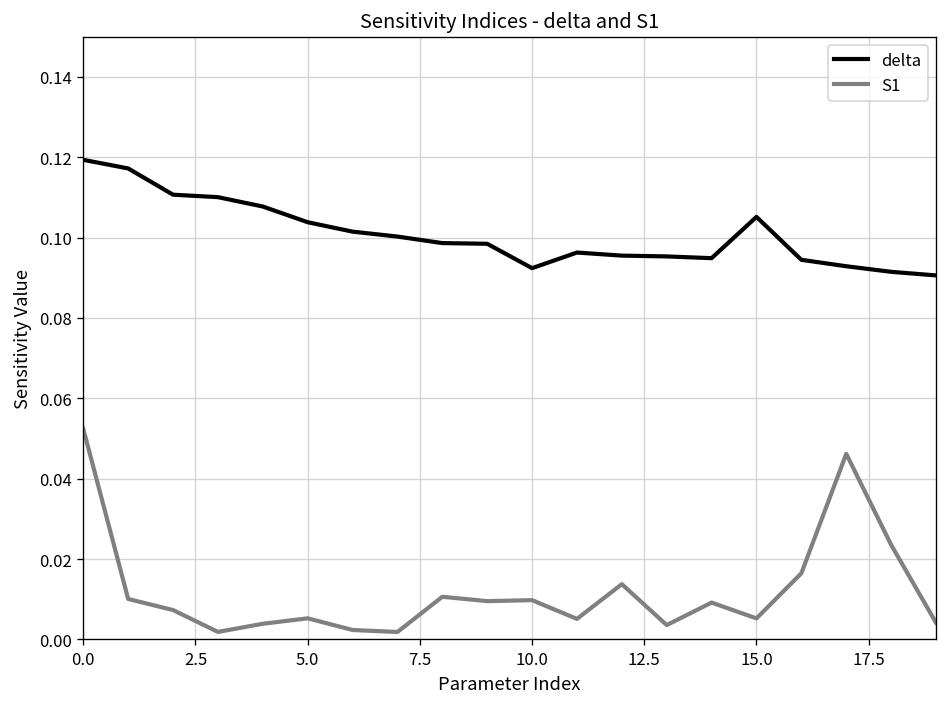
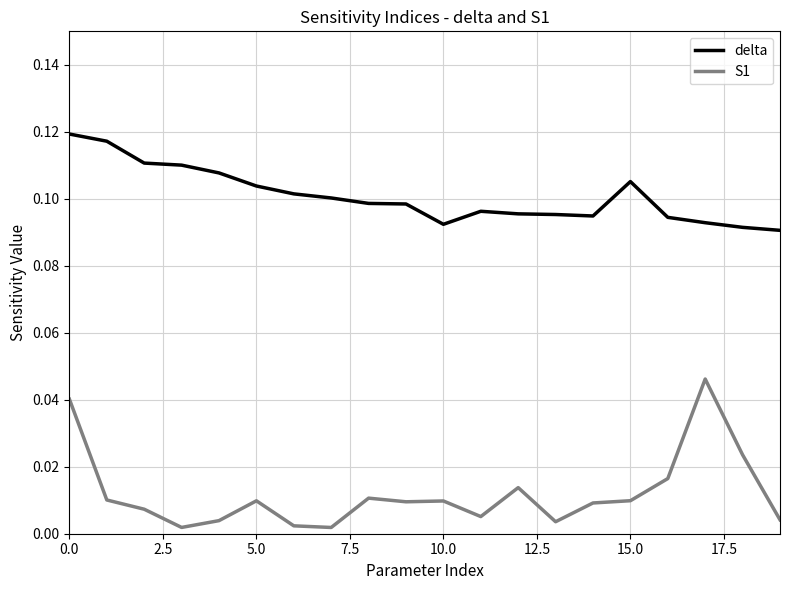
S1, 0.0: 0.052 -> 0.040
S1, 5.0: 0.005 -> 0.010
S1, 15.0: 0.005 -> 0.010
